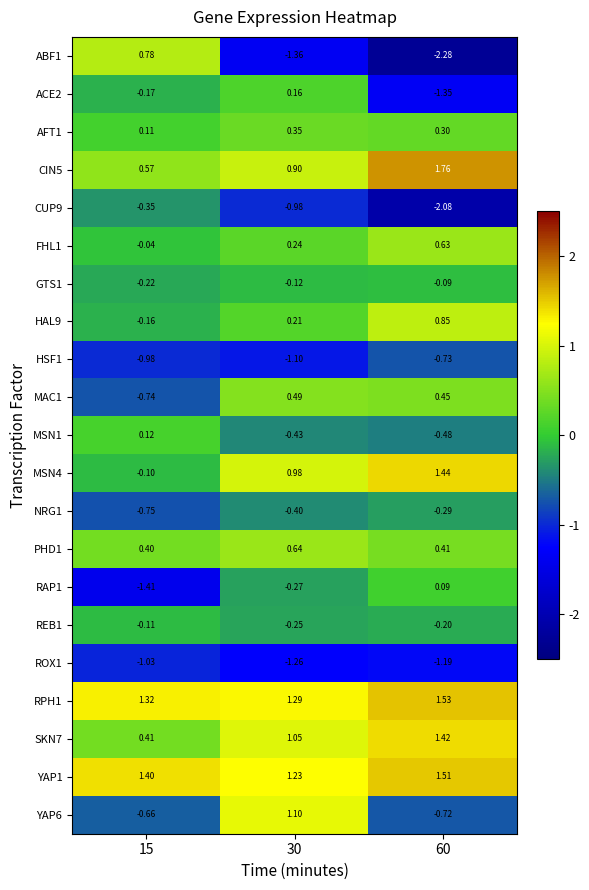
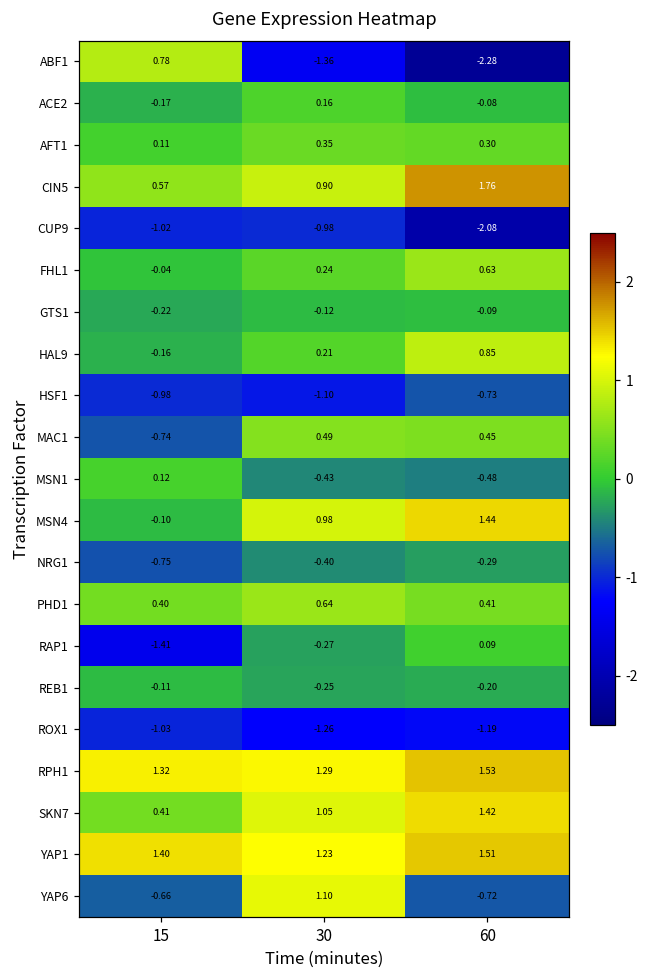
ACE2, 60: -1.35 -> -0.08
CUP9, 15: -0.35 -> -1.02
